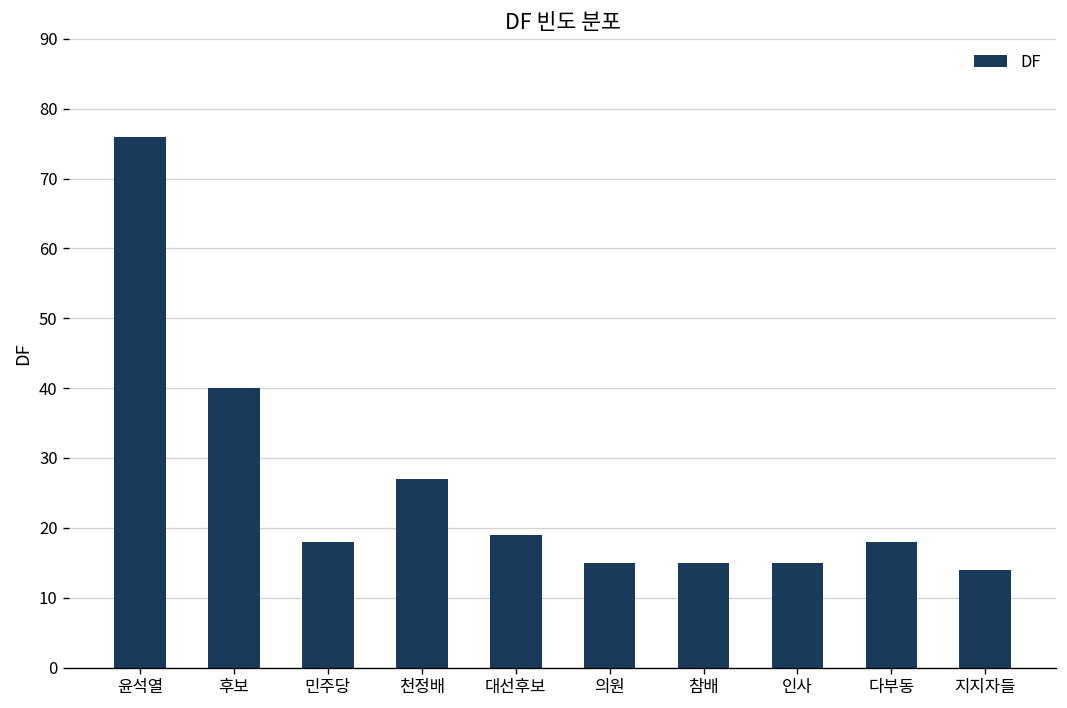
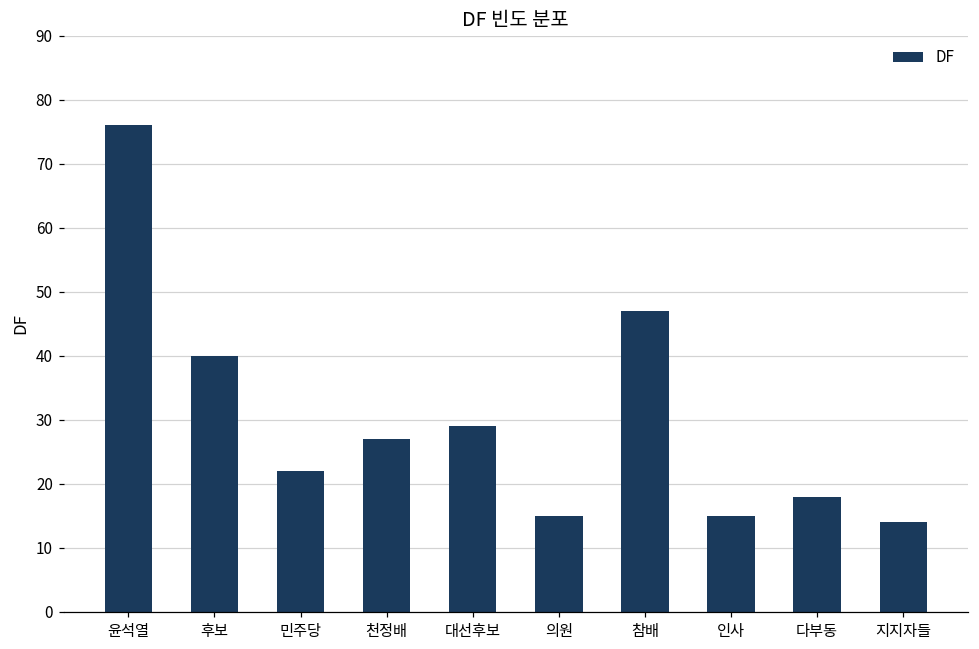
민주당: 18 -> 22
대선후보: 19 -> 29
참배: 15 -> 47
